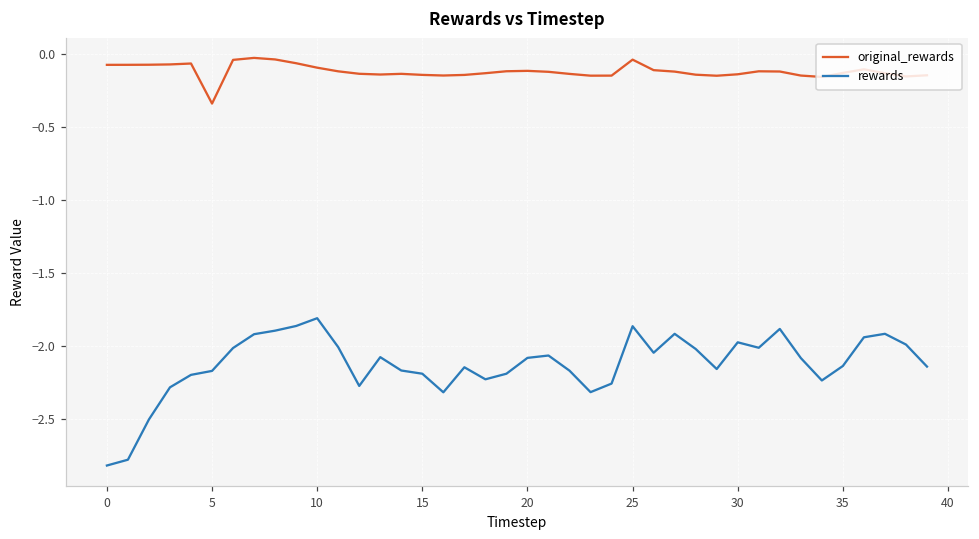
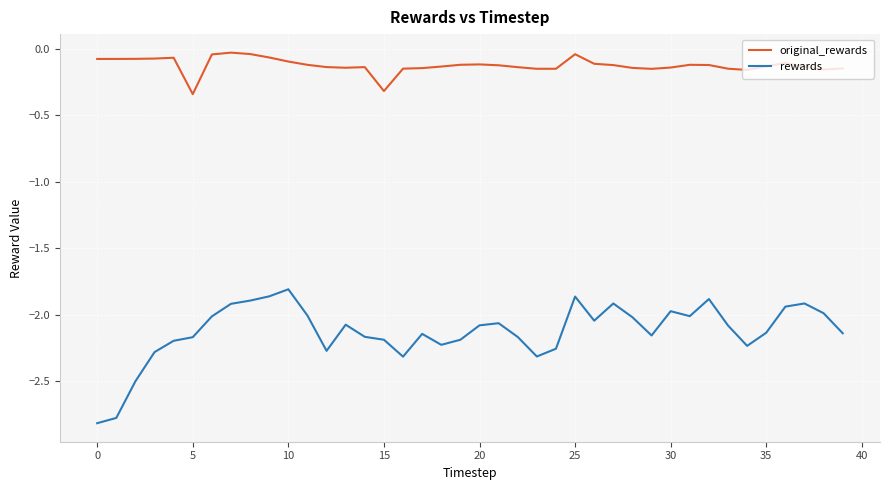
original_rewards, 15: -0.14 -> -0.32
